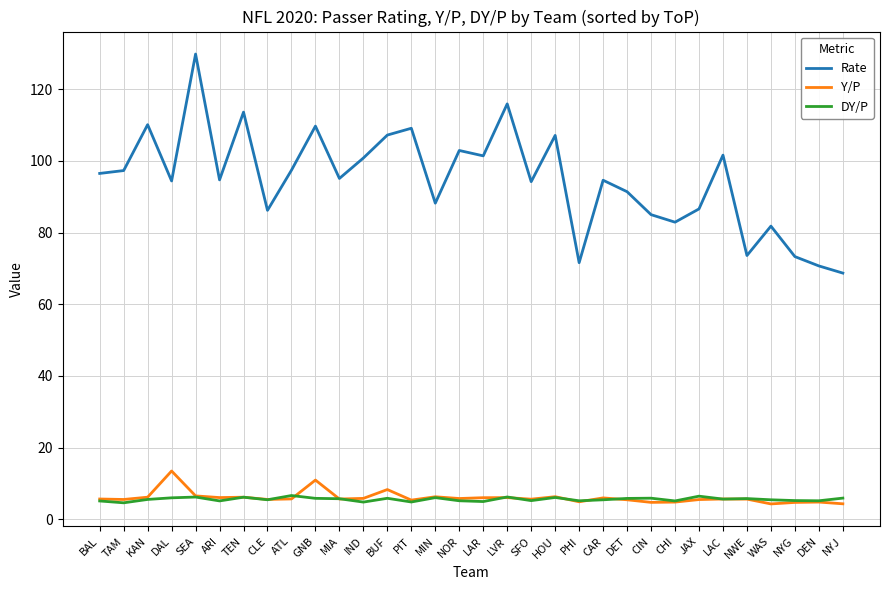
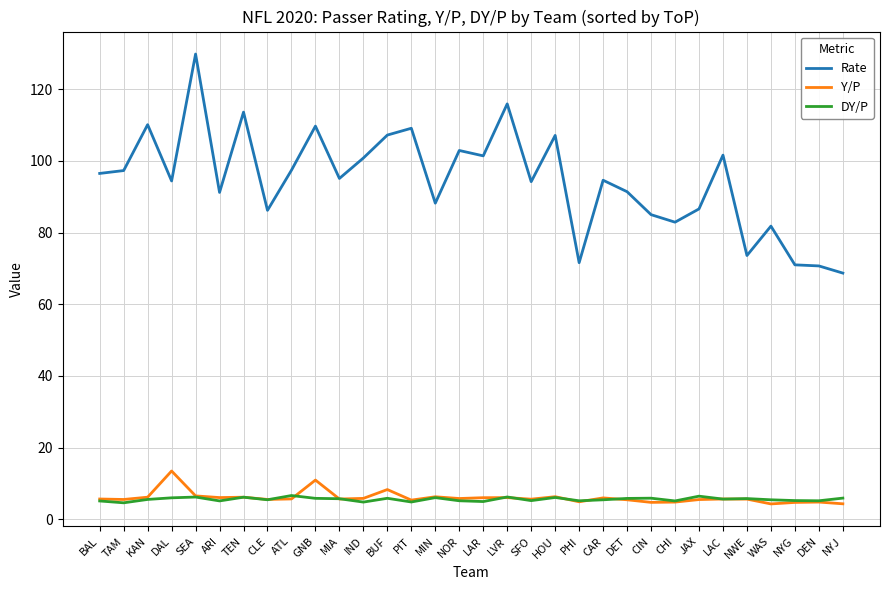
Rate, ARI: 95 -> 91
Rate, NYG: 73 -> 71
